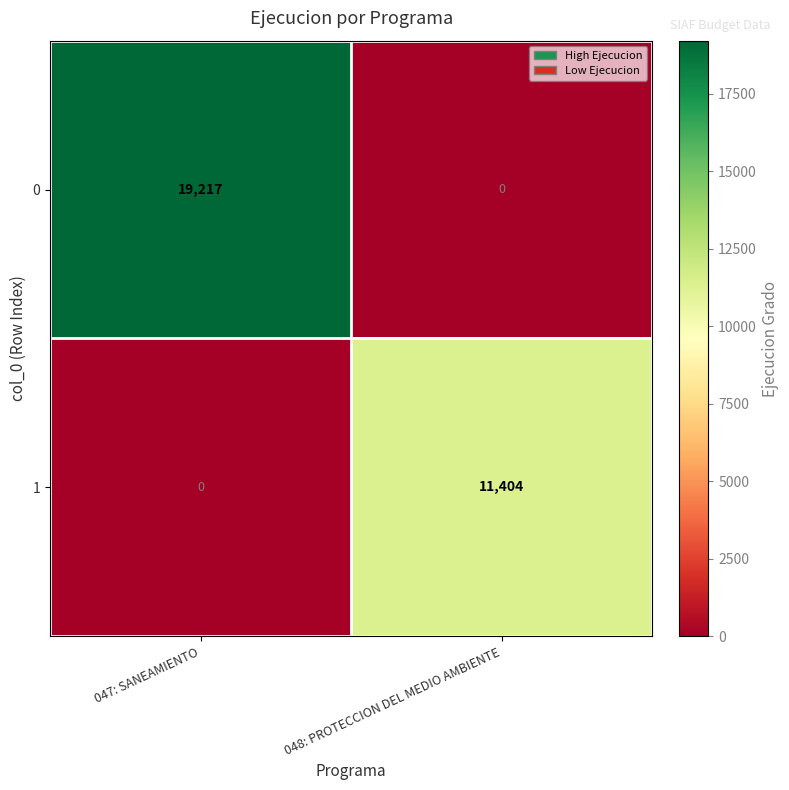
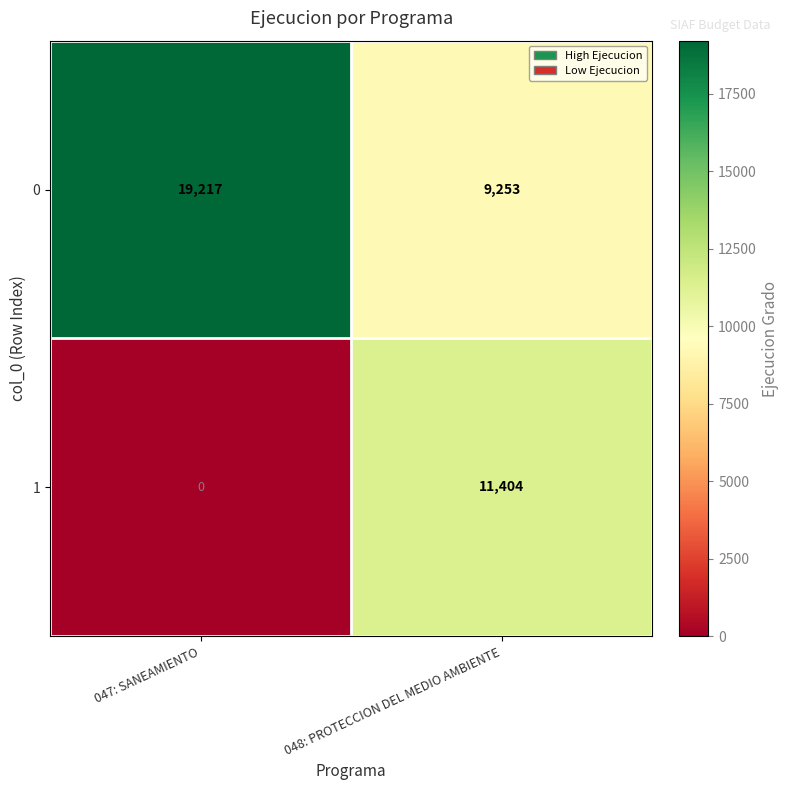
0, 048: PROTECCION DEL MEDIO AMBIENTE: 0 -> 9,253
